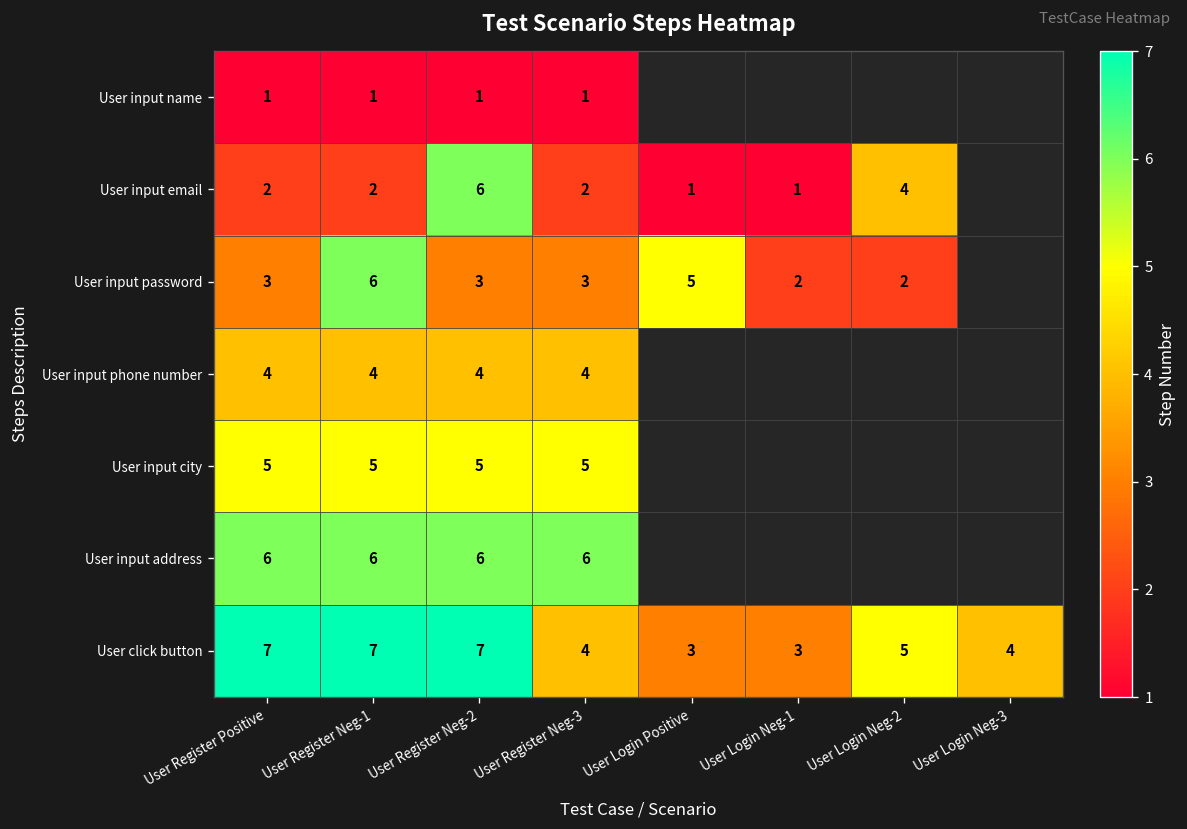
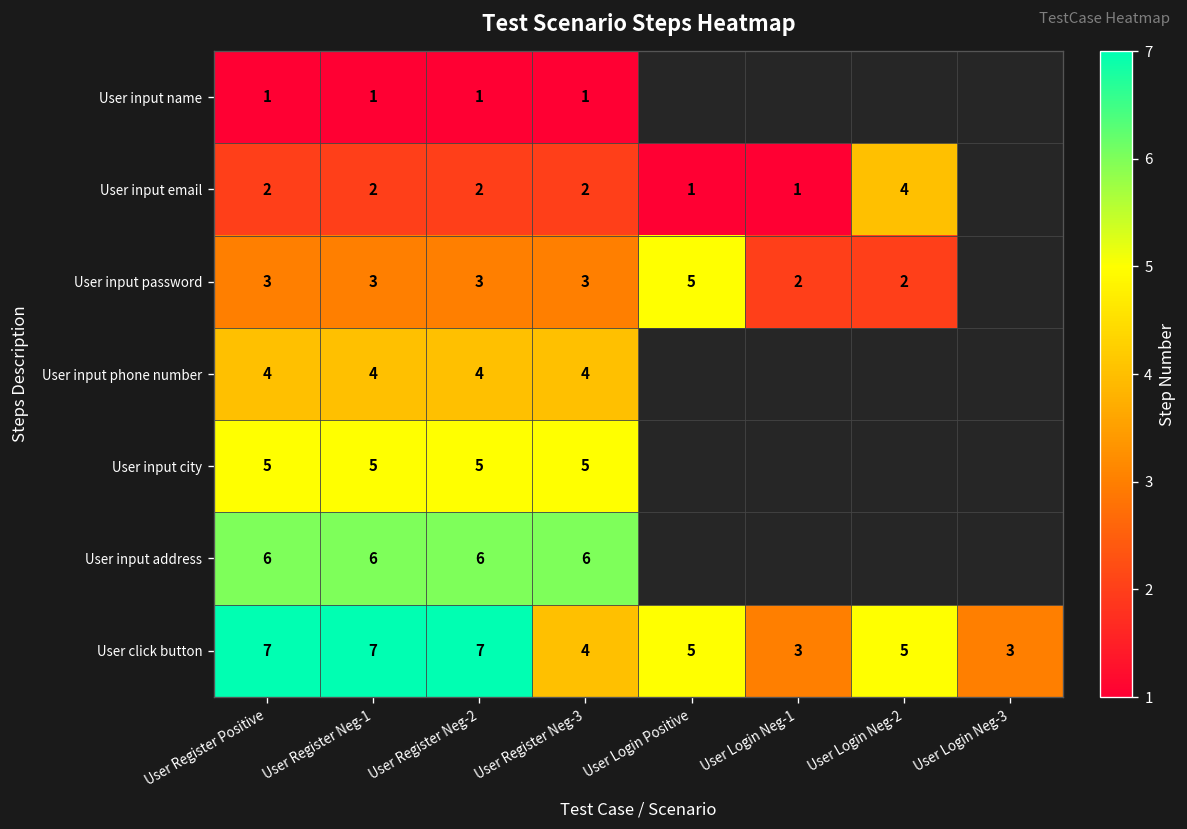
User input email, User Register Neg-2: 6 -> 2
User input password, User Register Neg-1: 6 -> 3
User click button, User Login Positive: 3 -> 5
User click button, User Login Neg-3: 4 -> 3
